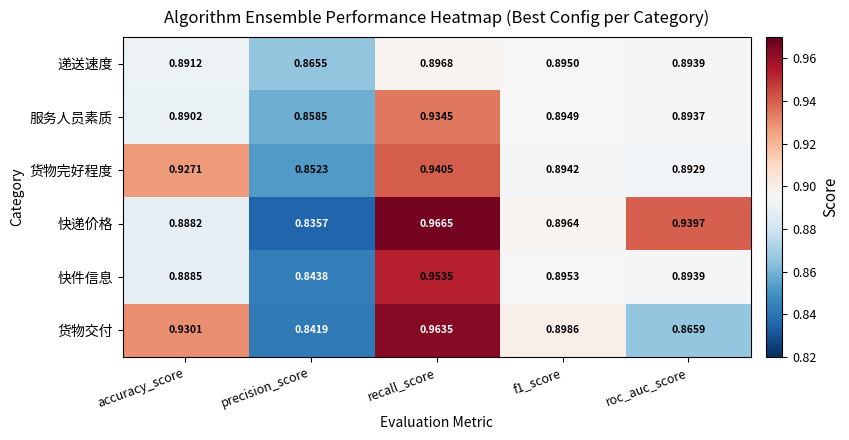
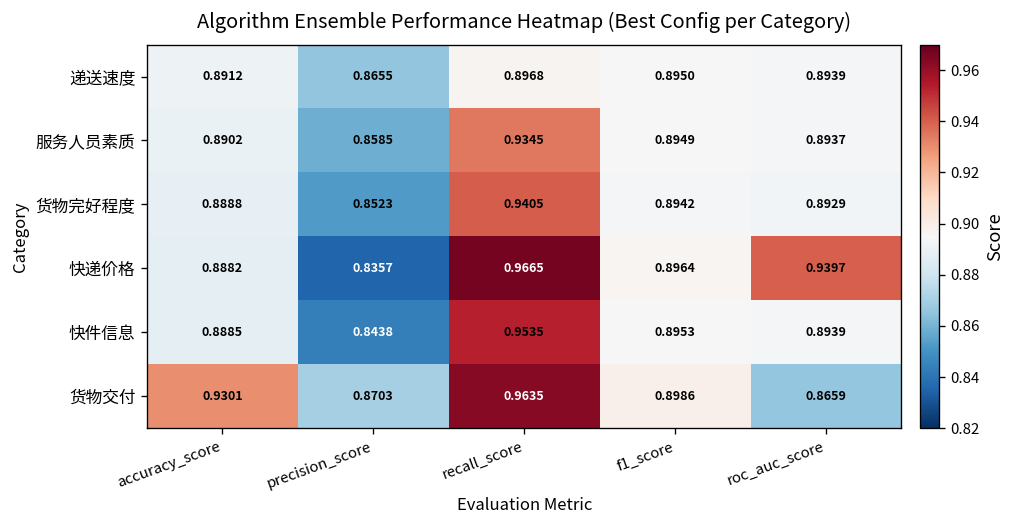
货物完好程度, accuracy_score: 0.9271 -> 0.8888
货物交付, precision_score: 0.8419 -> 0.8703
